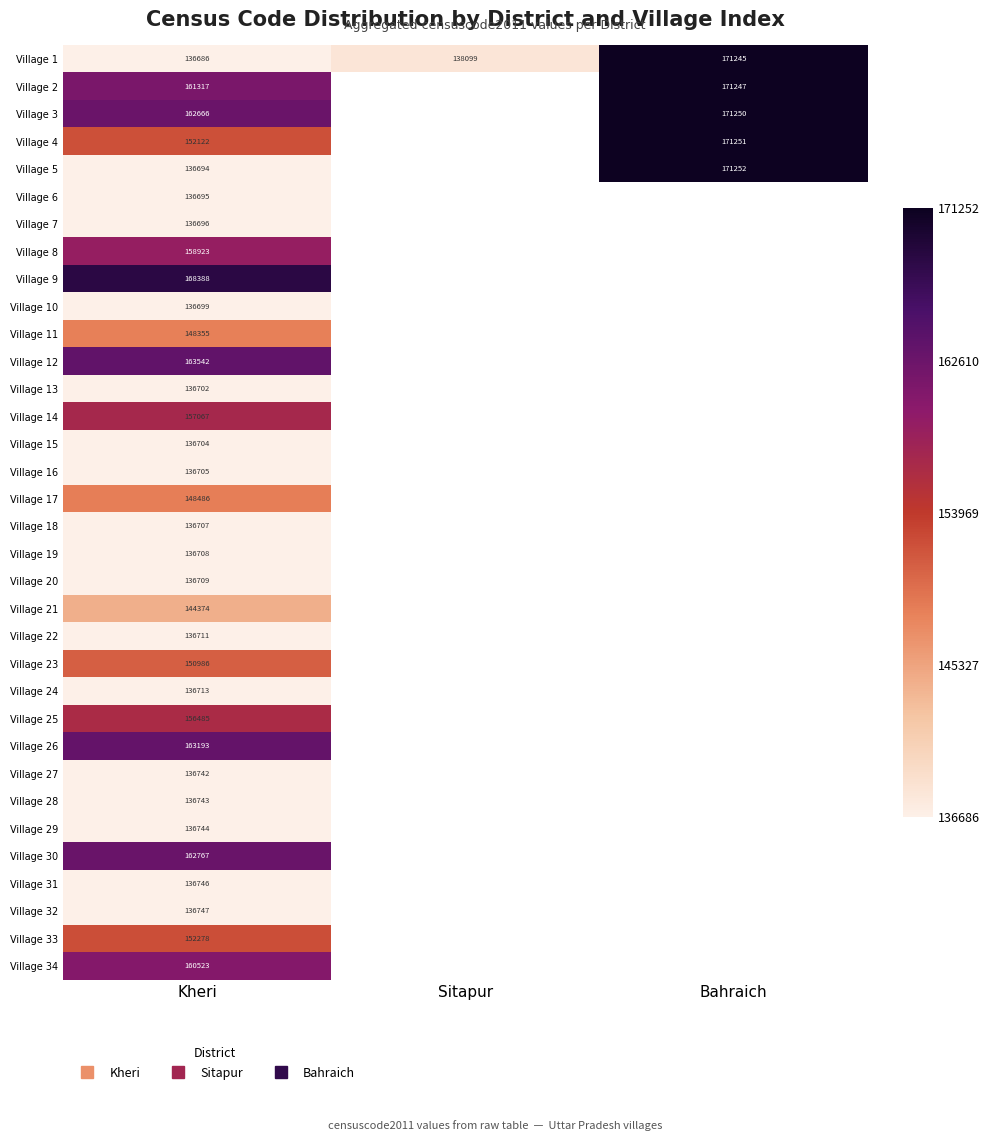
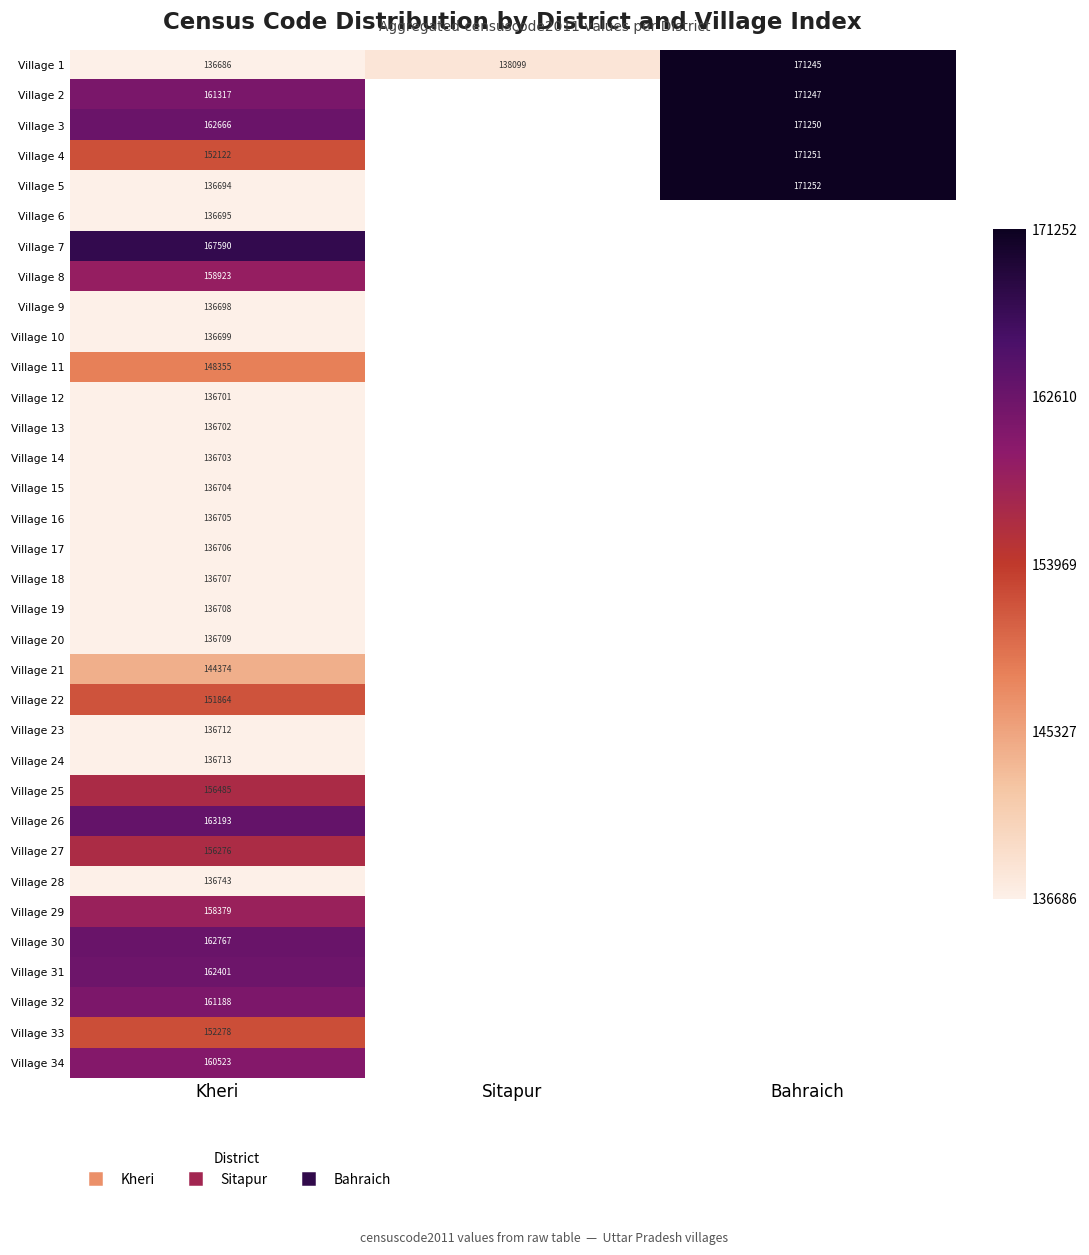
Village 7, Kheri: 136696 -> 167590
Village 9, Kheri: 168388 -> 136698
Village 12, Kheri: 163542 -> 136701
Village 14, Kheri: 157067 -> 136703
Village 17, Kheri: 148486 -> 136706
Village 22, Kheri: 136711 -> 151864
Village 23, Kheri: 150986 -> 136712
Village 27, Kheri: 136742 -> 156276
Village 29, Kheri: 136744 -> 158379
Village 31, Kheri: 136746 -> 162401
Village 32, Kheri: 136747 -> 161188
